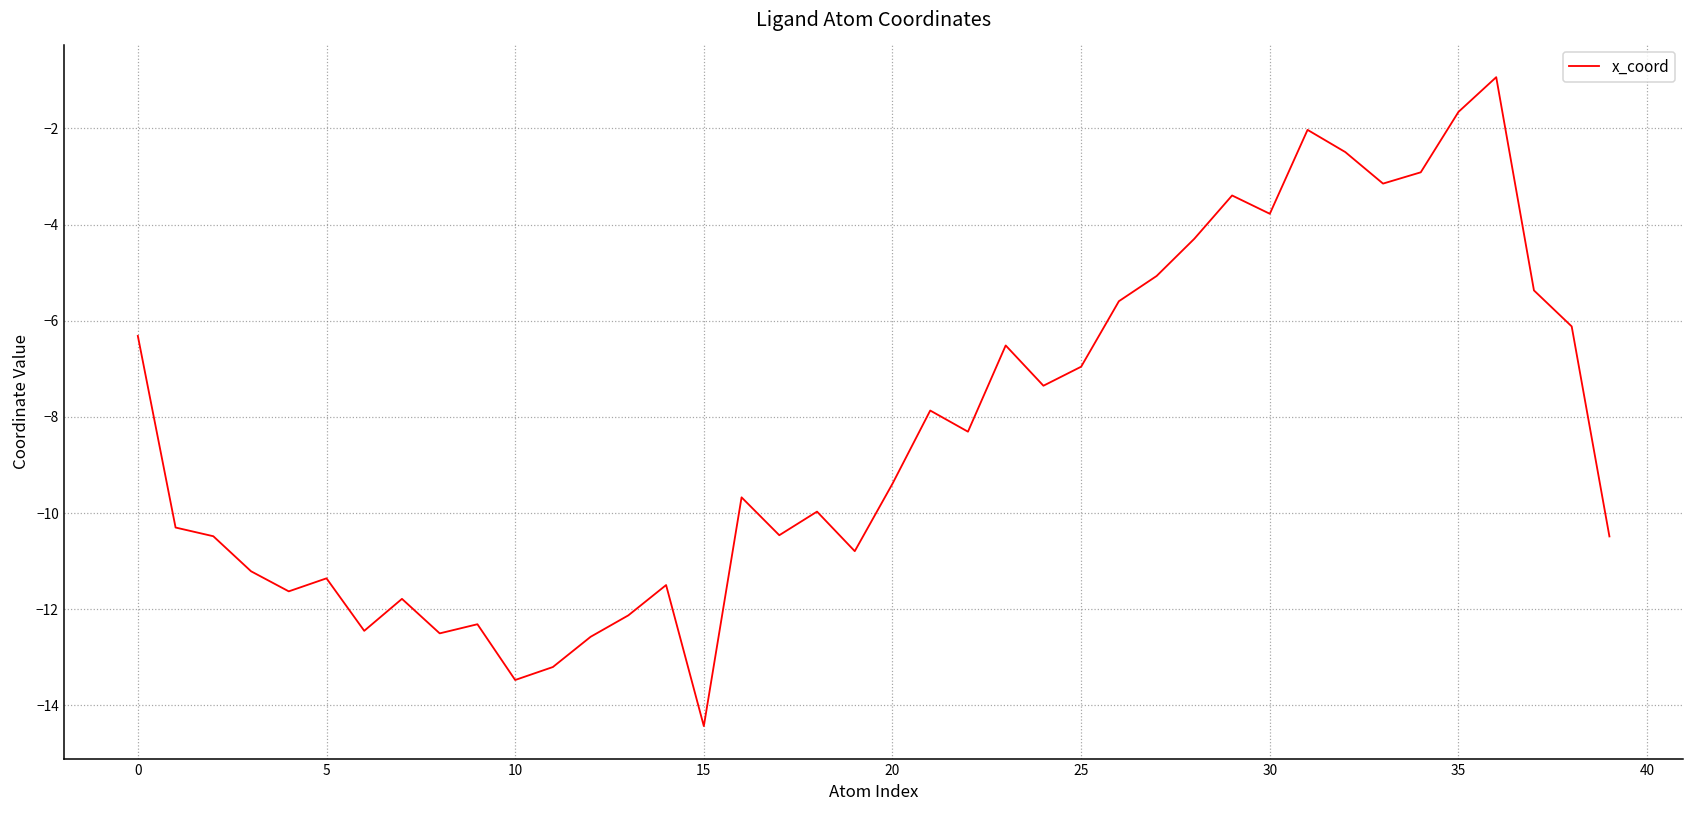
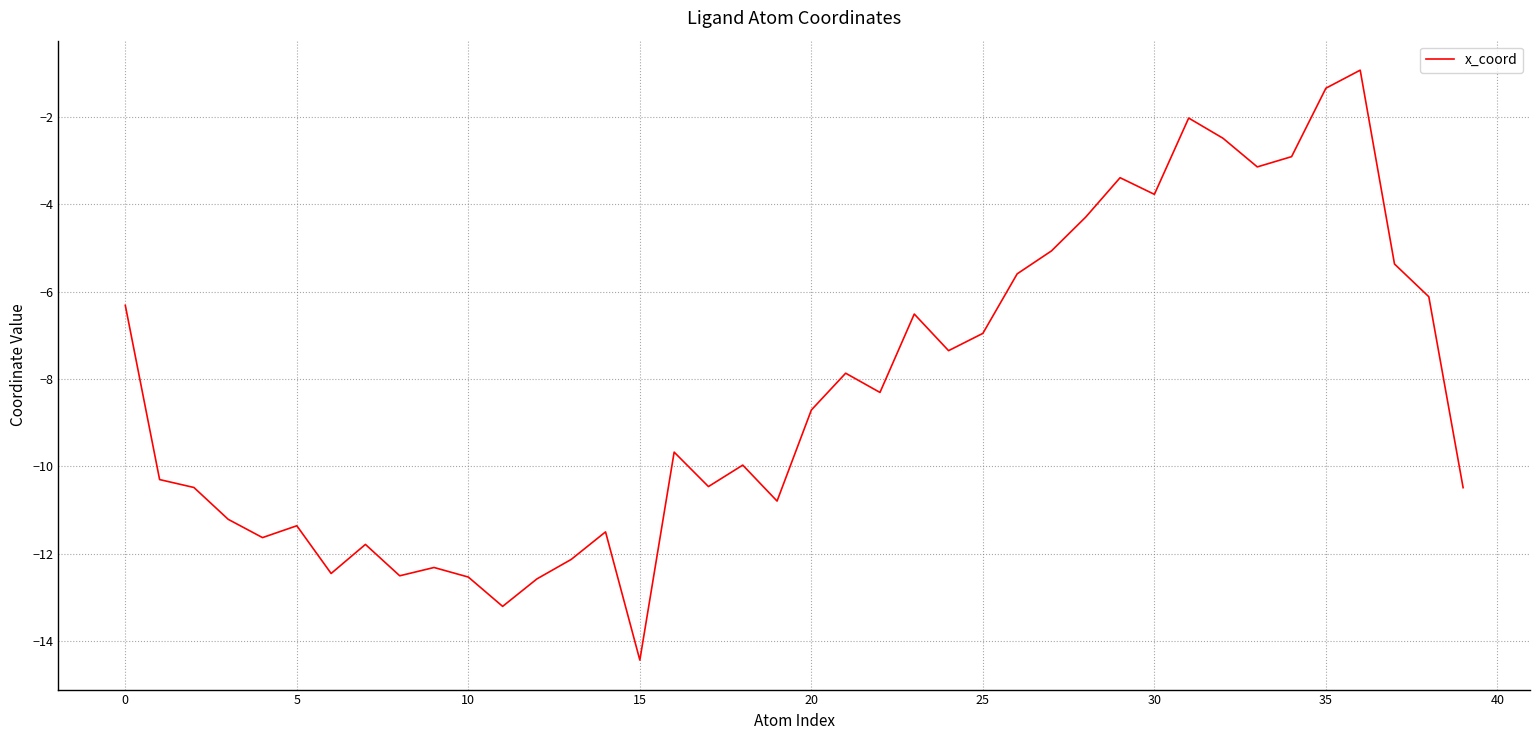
10: -13.5 -> -12.5
20: -9.4 -> -8.7
35: -1.7 -> -1.3
